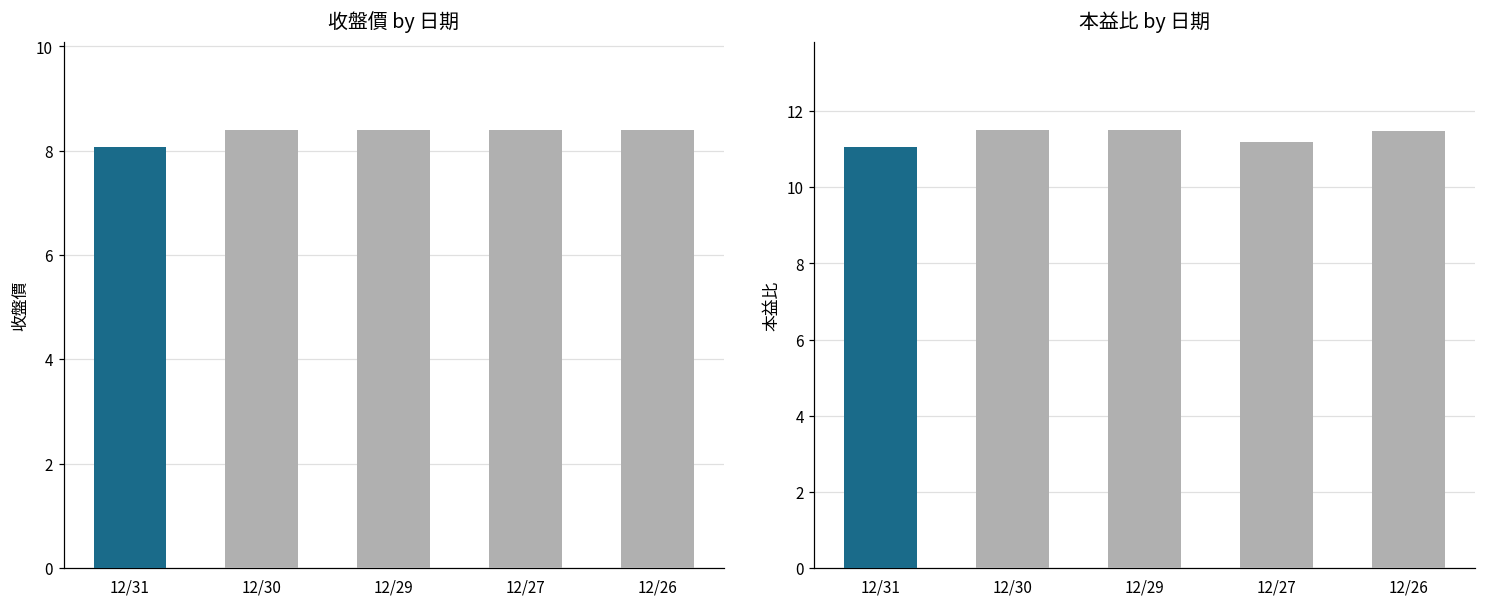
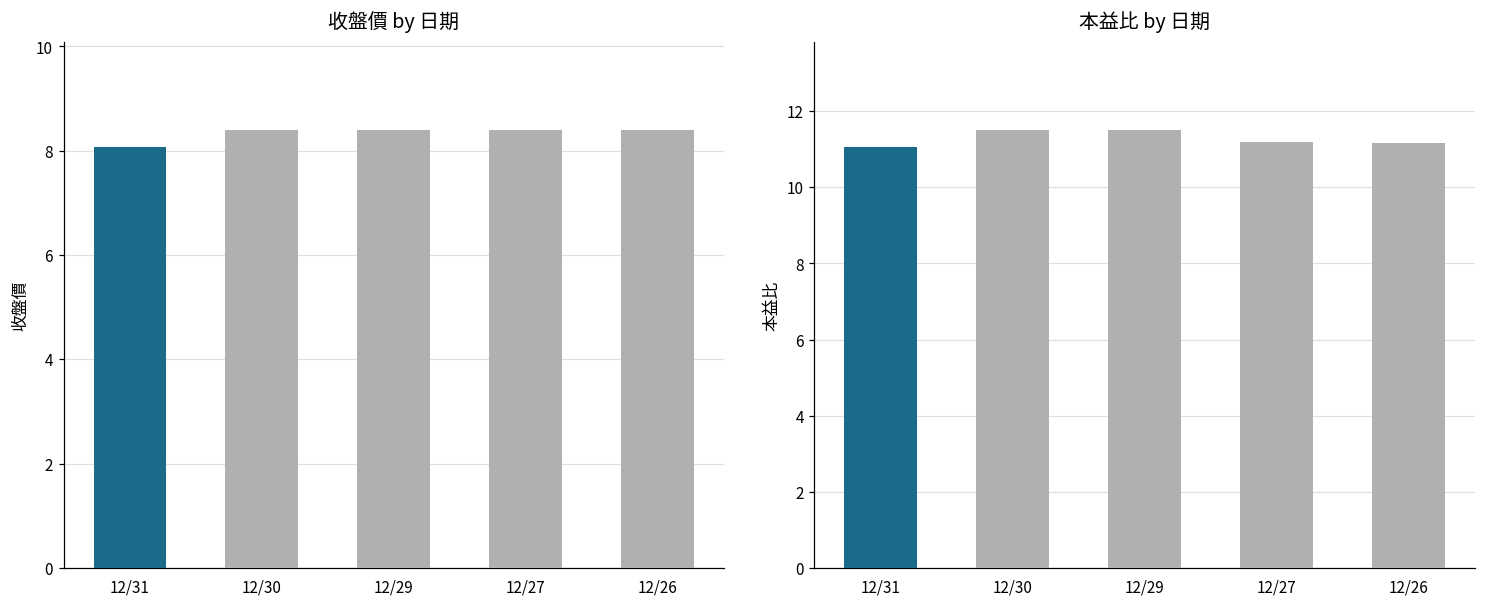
本益比 by 日期, 12/26: 11.5 -> 11.2
